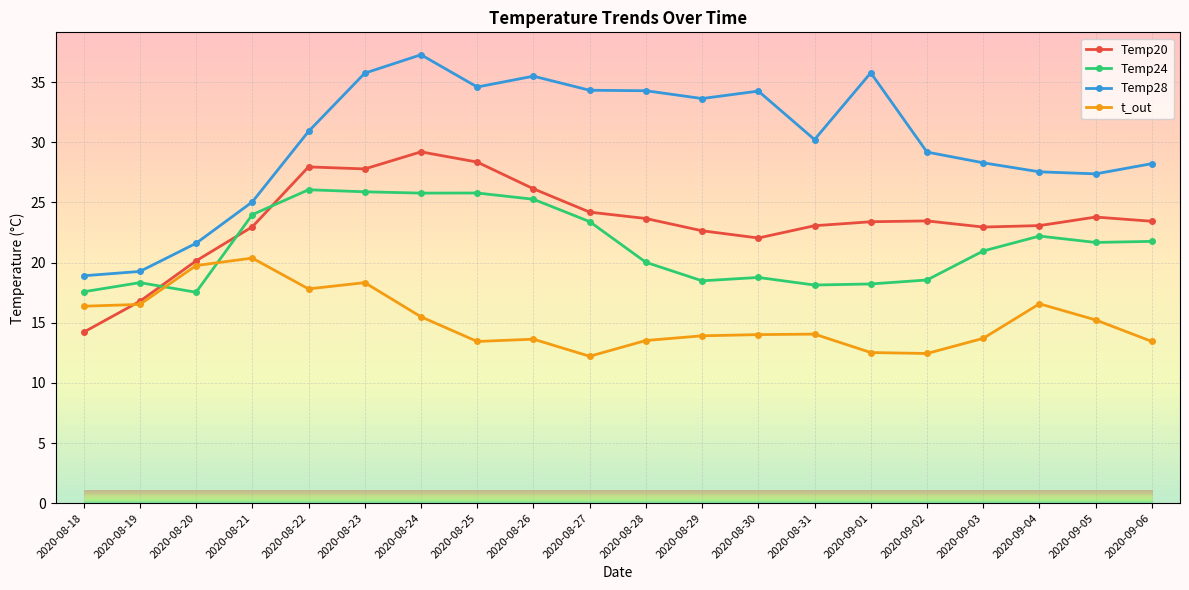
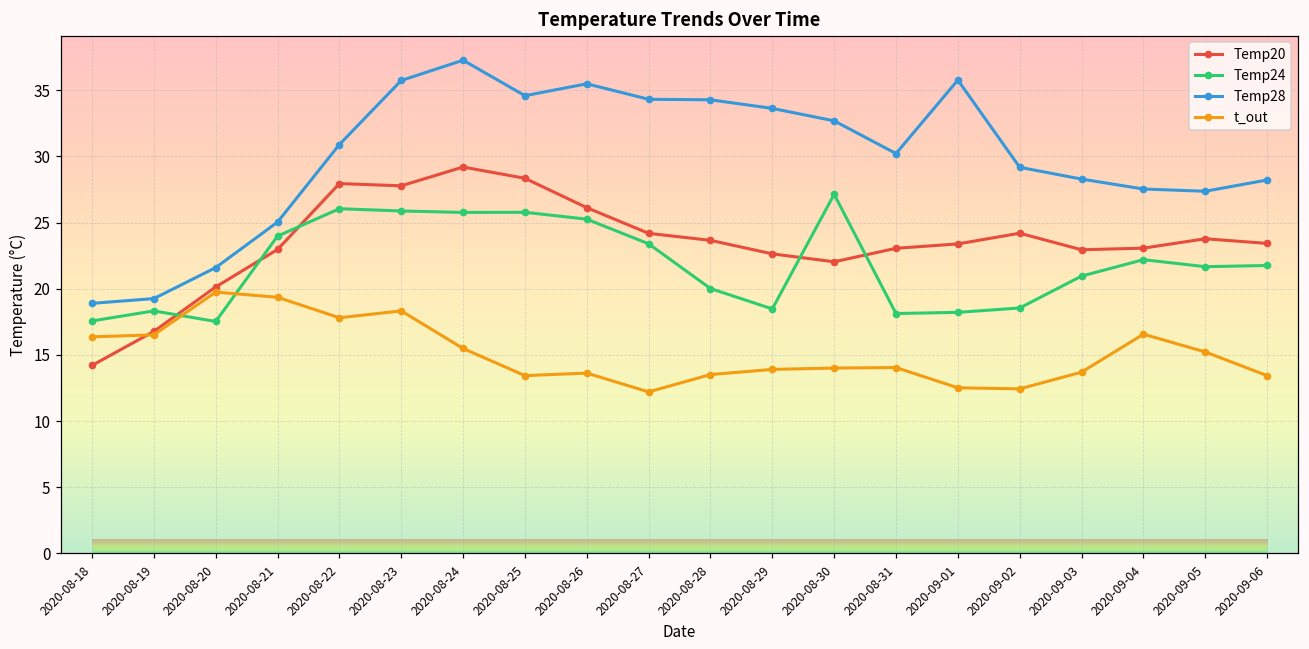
t_out, 2020-08-21: 20.4 -> 19.4
Temp24, 2020-08-30: 18.8 -> 27.1
Temp28, 2020-08-30: 34.3 -> 32.7
Temp20, 2020-09-02: 23.5 -> 24.2
